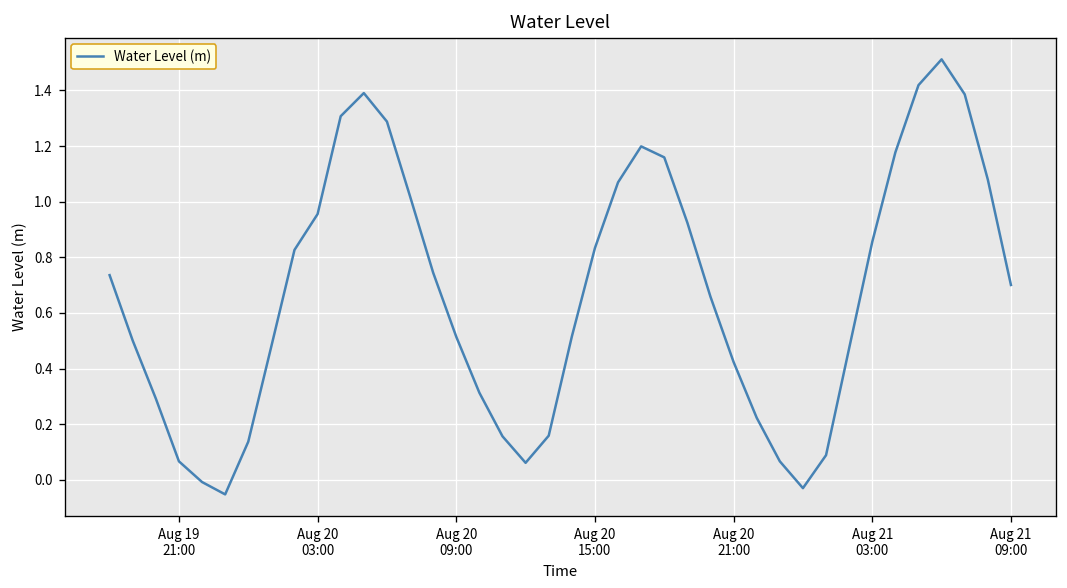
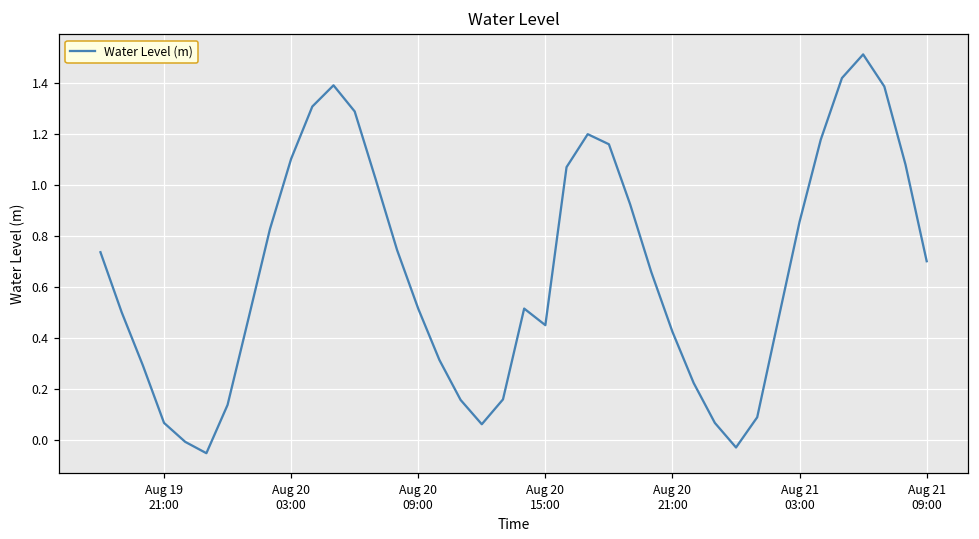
Aug 20 03:00: 0.96 -> 1.10
Aug 20 15:00: 0.83 -> 0.45
